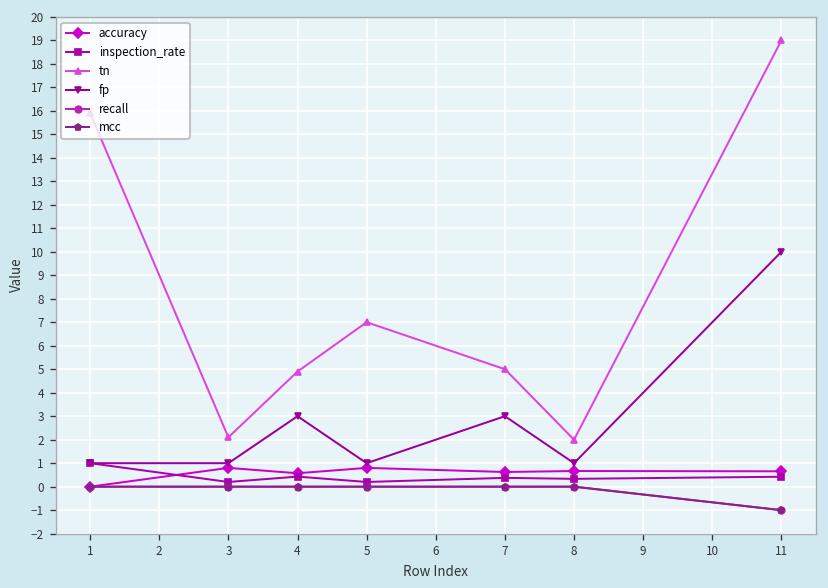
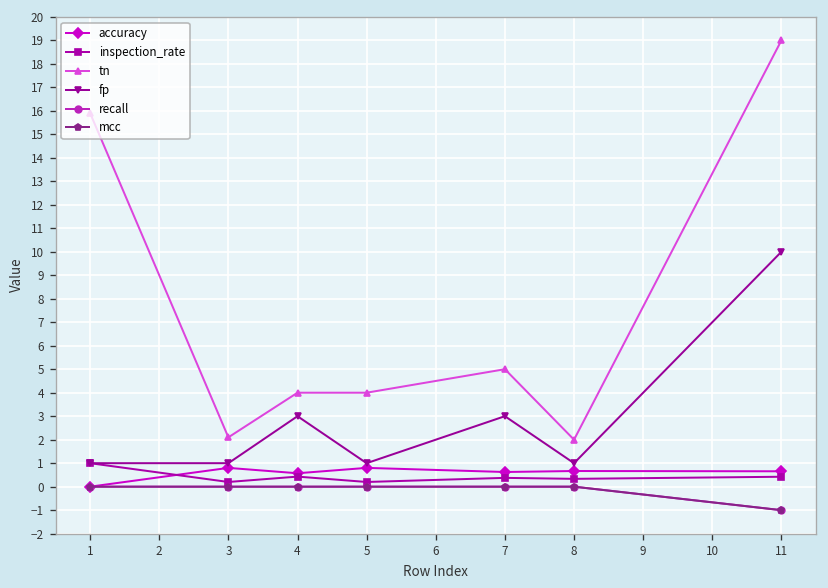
tn, 4: 4.9 -> 4.0
tn, 5: 7 -> 4
